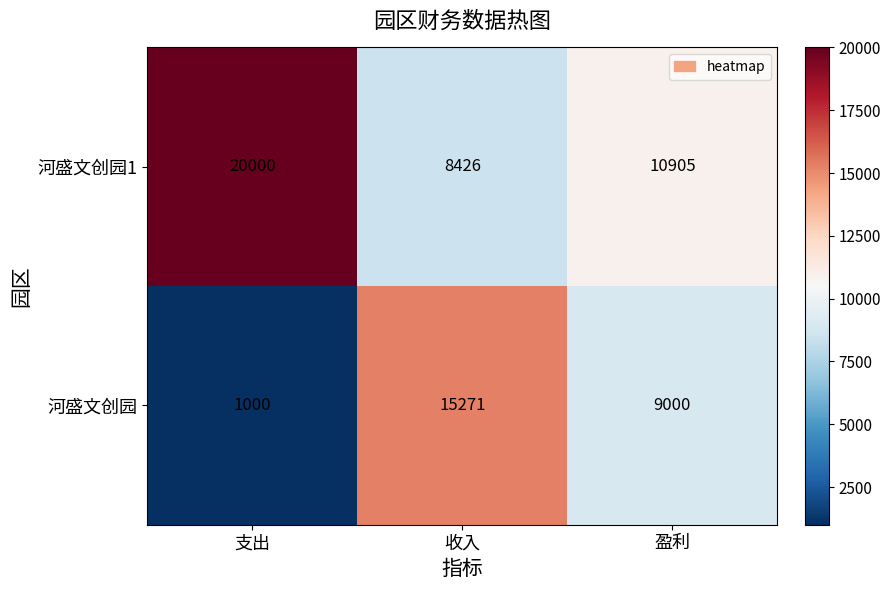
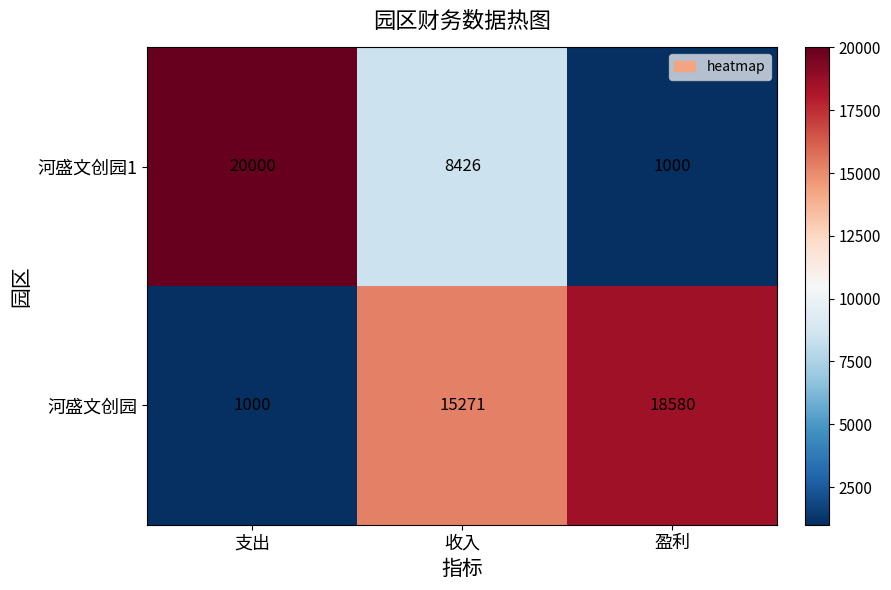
河盛文创园1, 盈利: 10905 -> 1000
河盛文创园, 盈利: 9000 -> 18580
